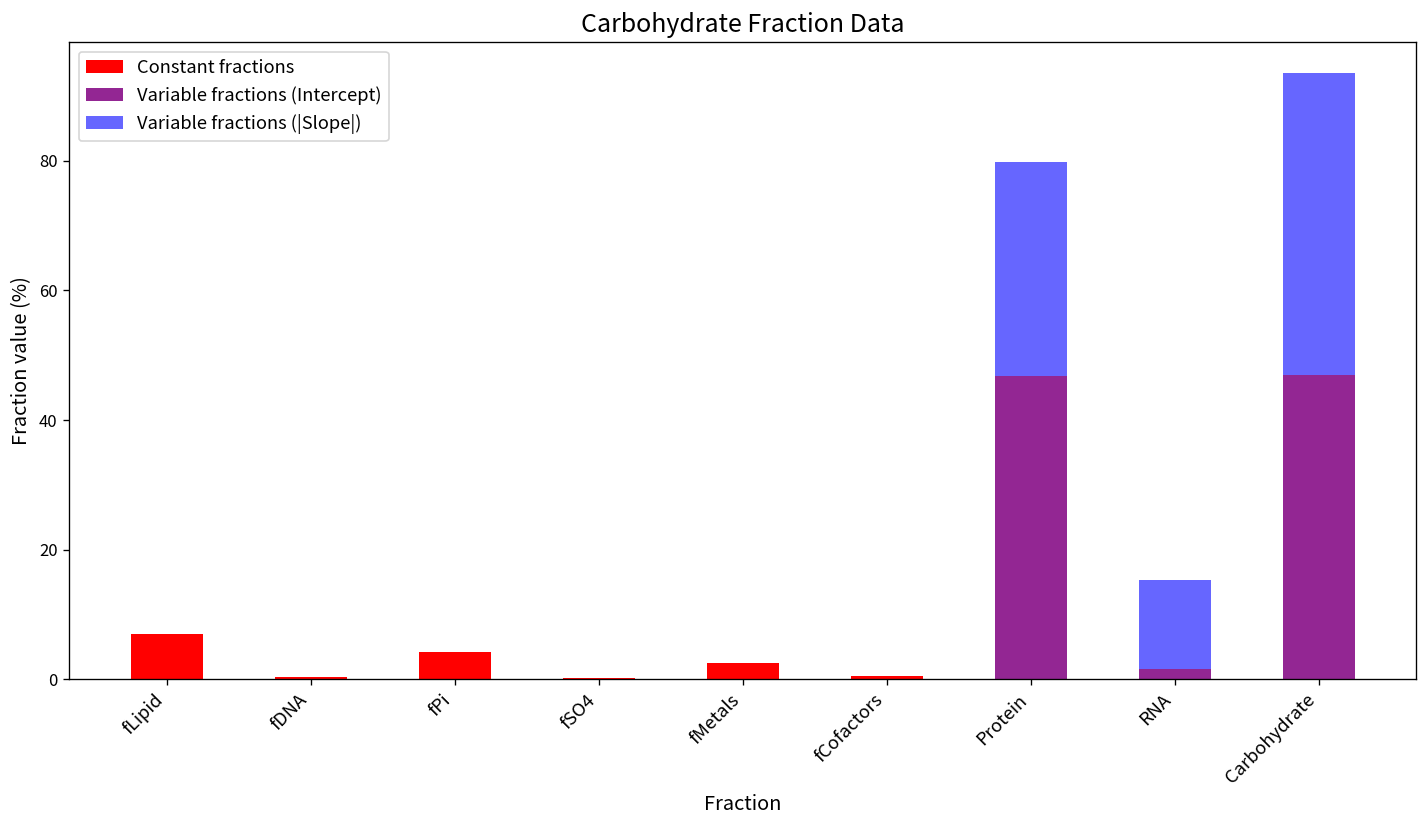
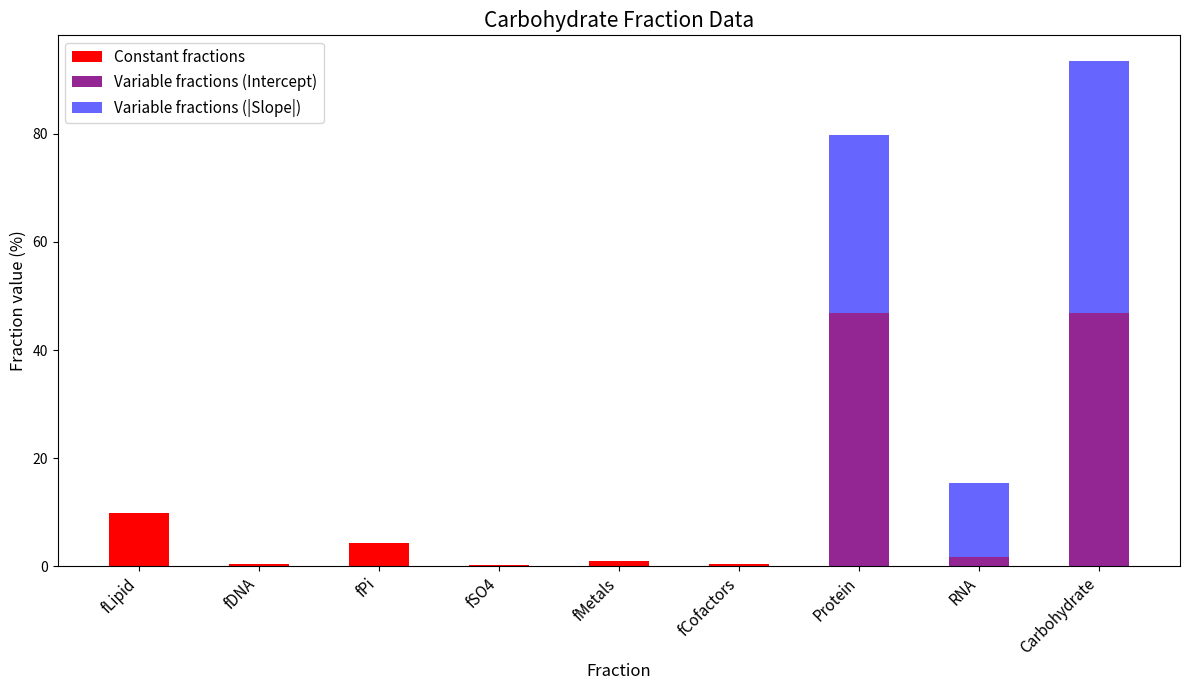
Constant fractions, fLipid: 7 -> 10
Constant fractions, fMetals: 3 -> 1
